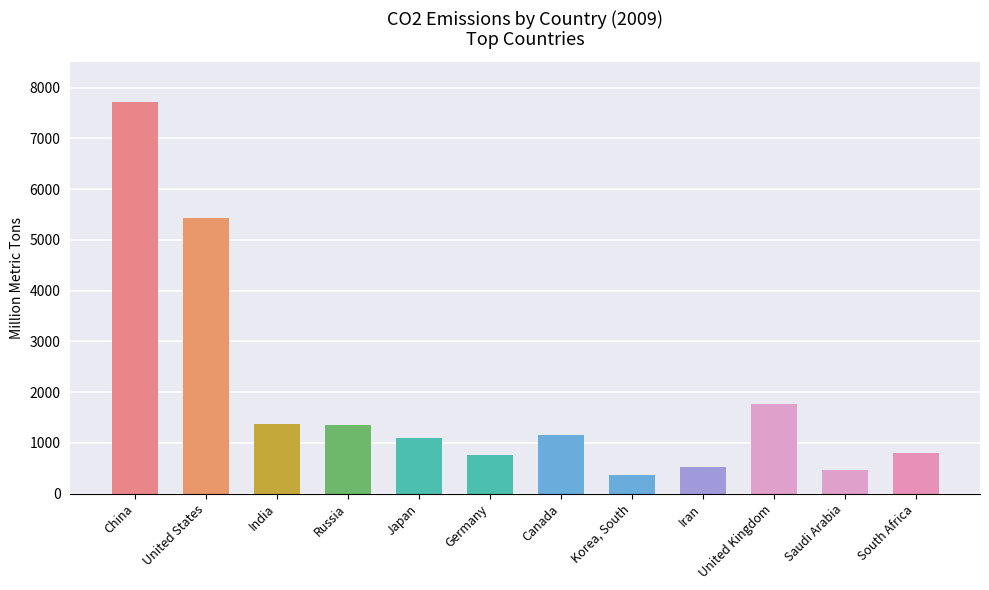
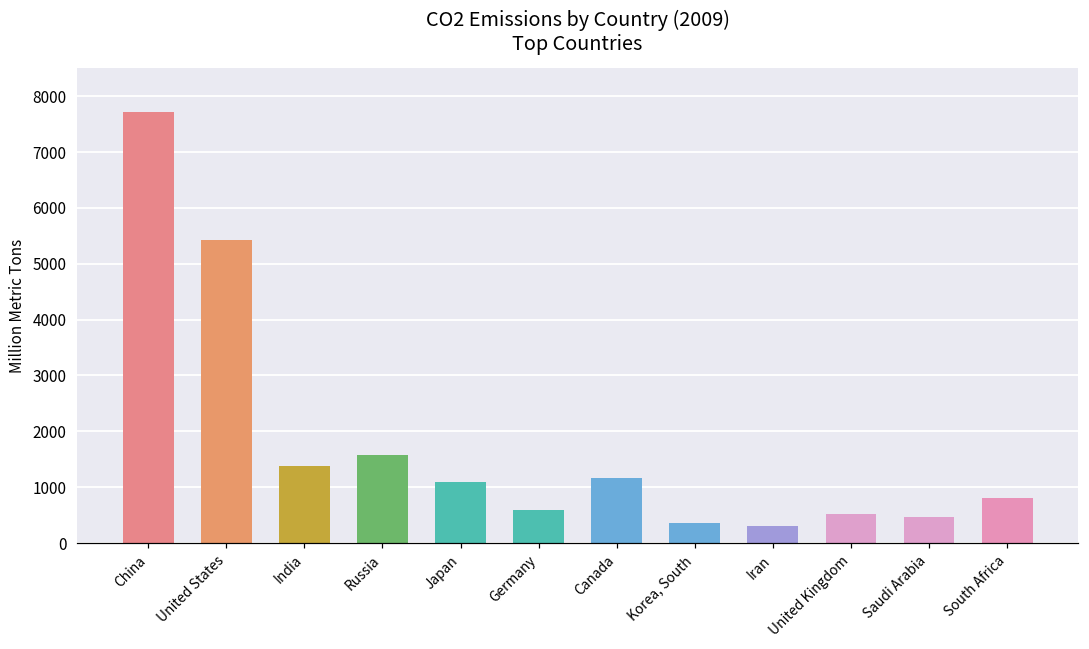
Russia: 1300 -> 1600
Germany: 800 -> 600
Iran: 500 -> 300
United Kingdom: 1800 -> 500
